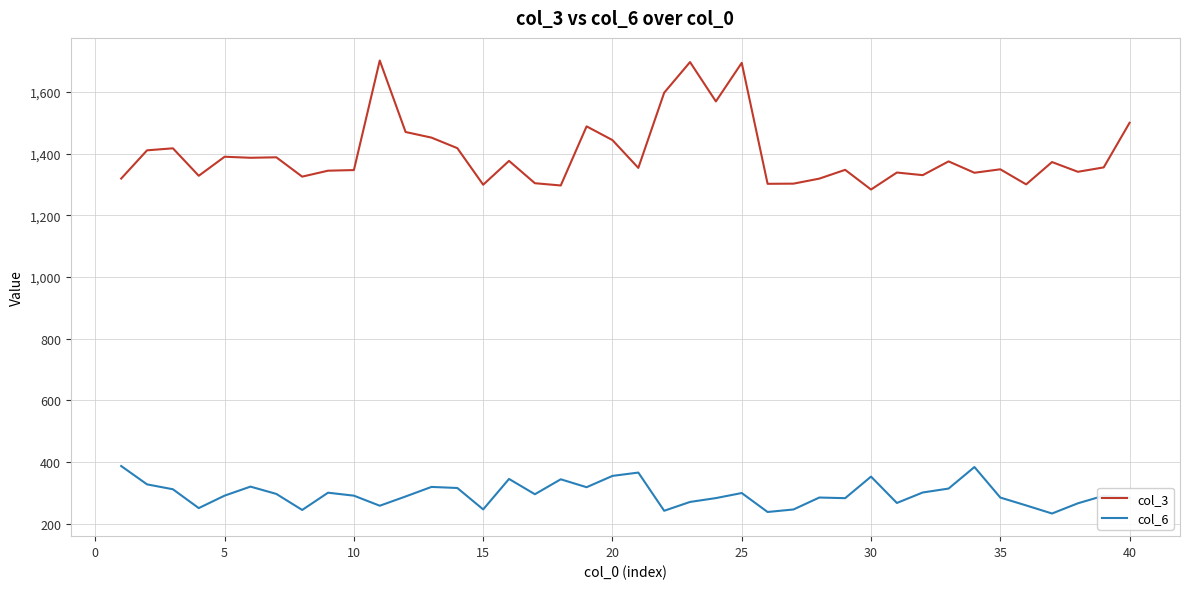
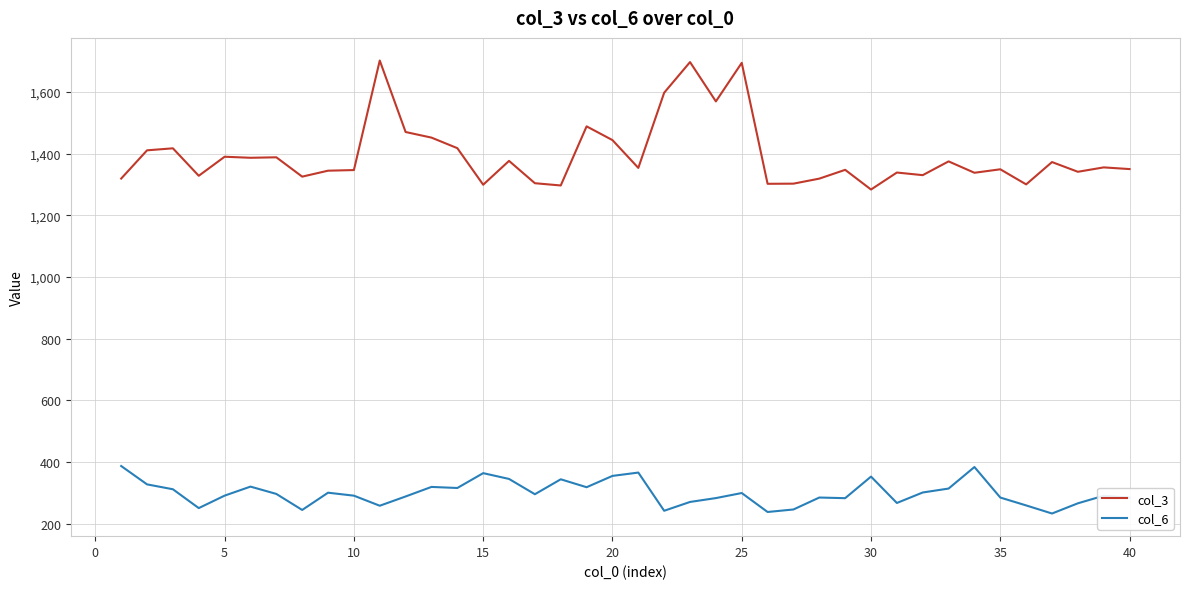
col_6, 15: 250 -> 360
col_3, 40: 1,500 -> 1,350
